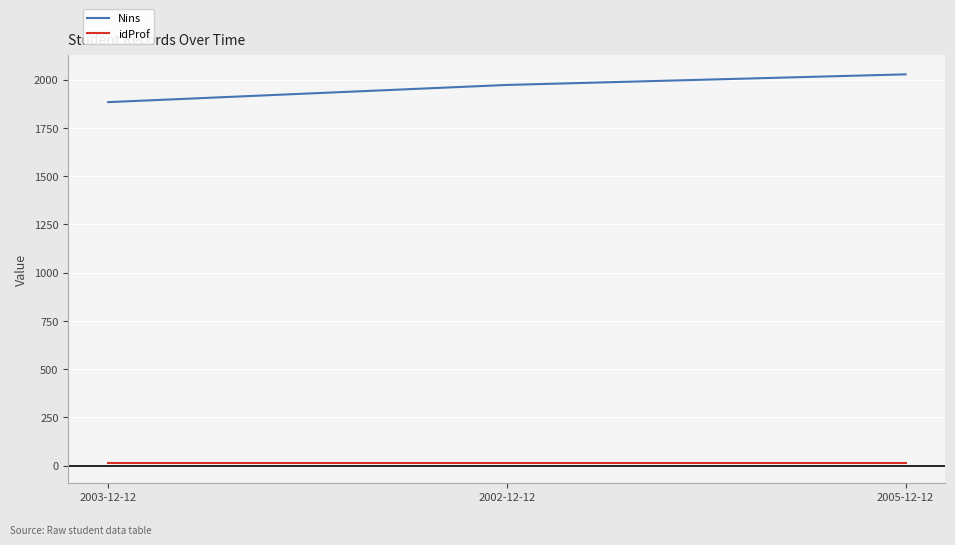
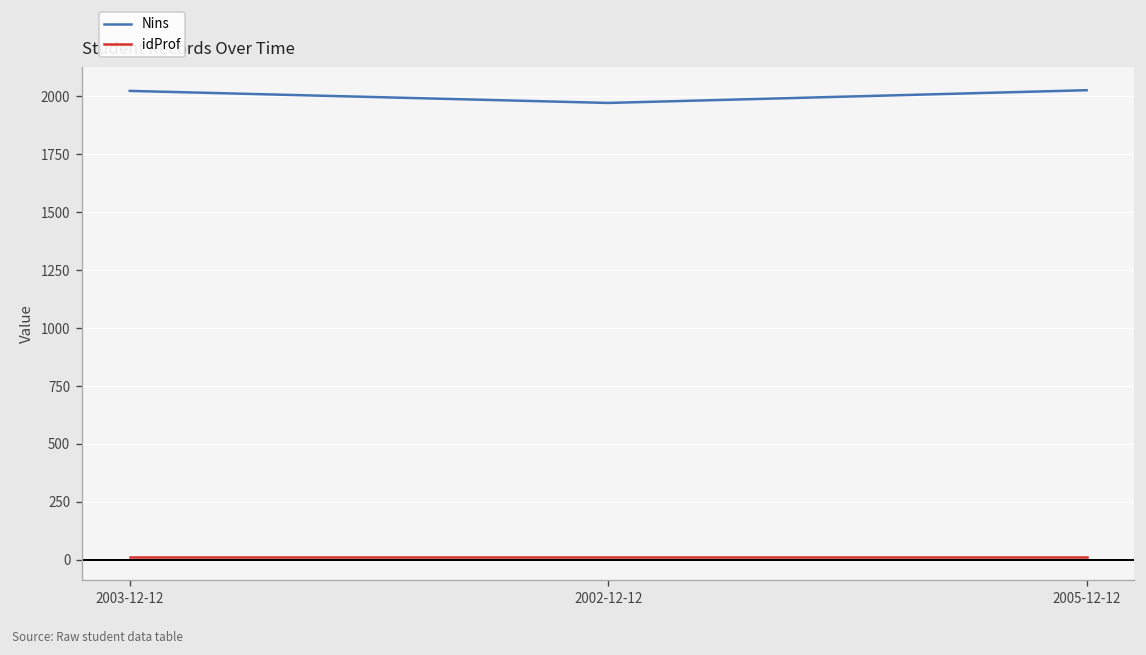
Nins, 2003-12-12: 1880 -> 2020
